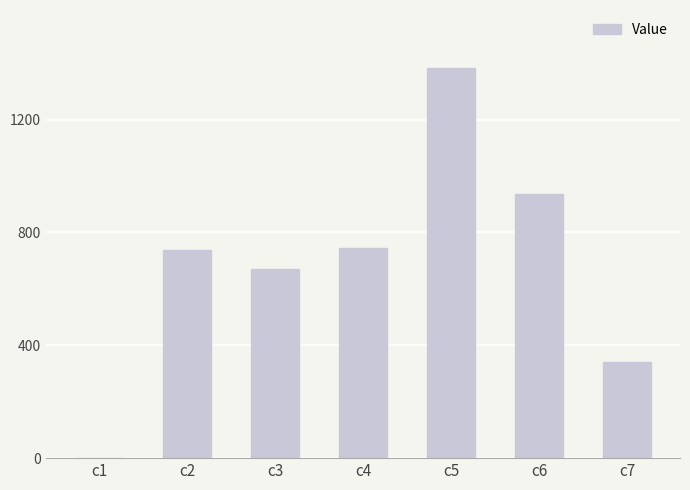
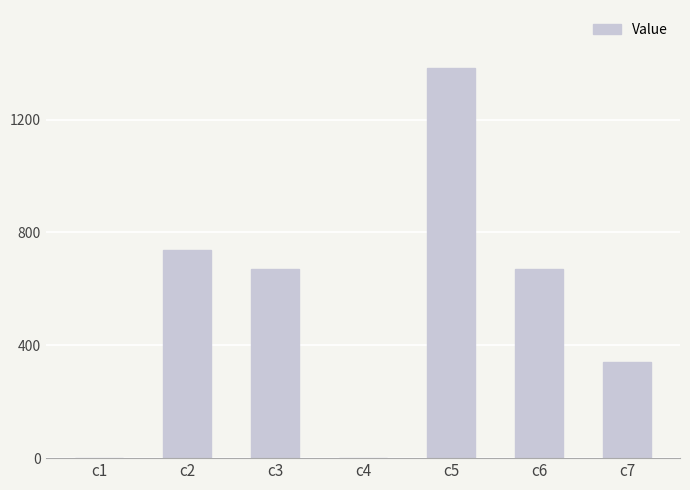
c4: 740 -> 0
c6: 940 -> 670
